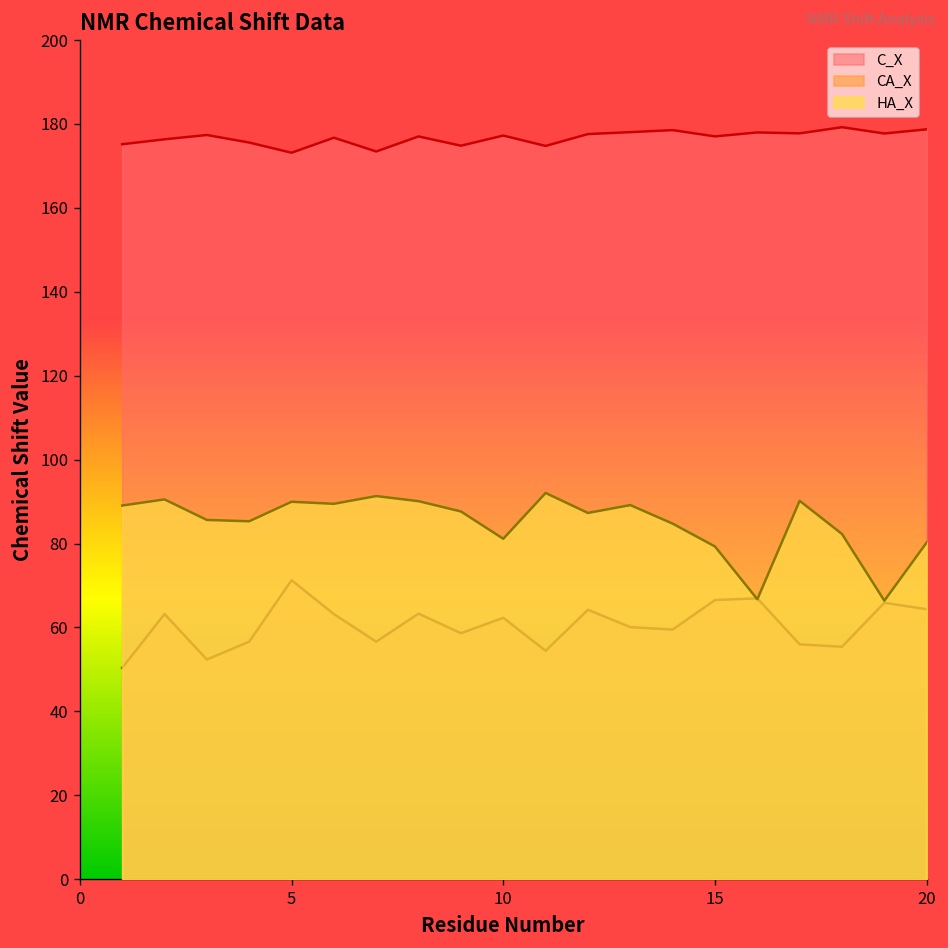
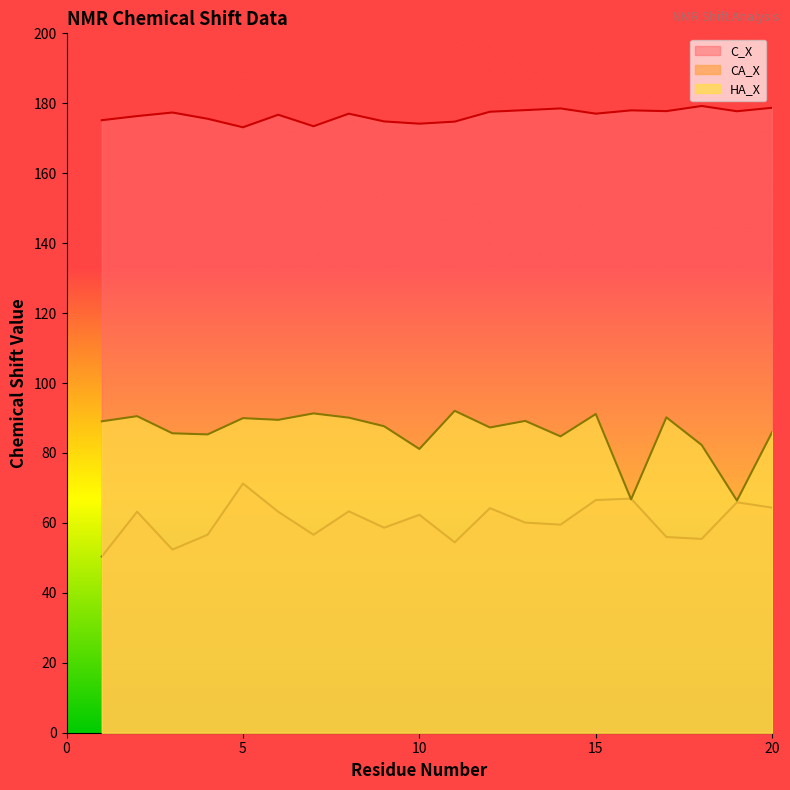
C_X, 10: 177 -> 174
HA_X, 15: 79 -> 91
HA_X, 20: 80 -> 86
